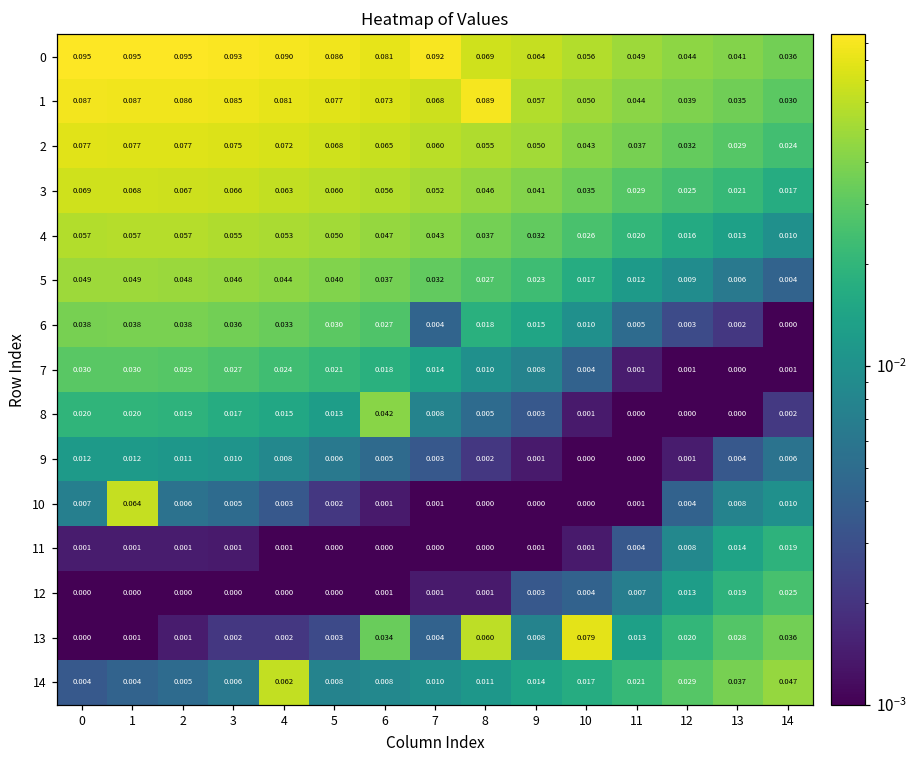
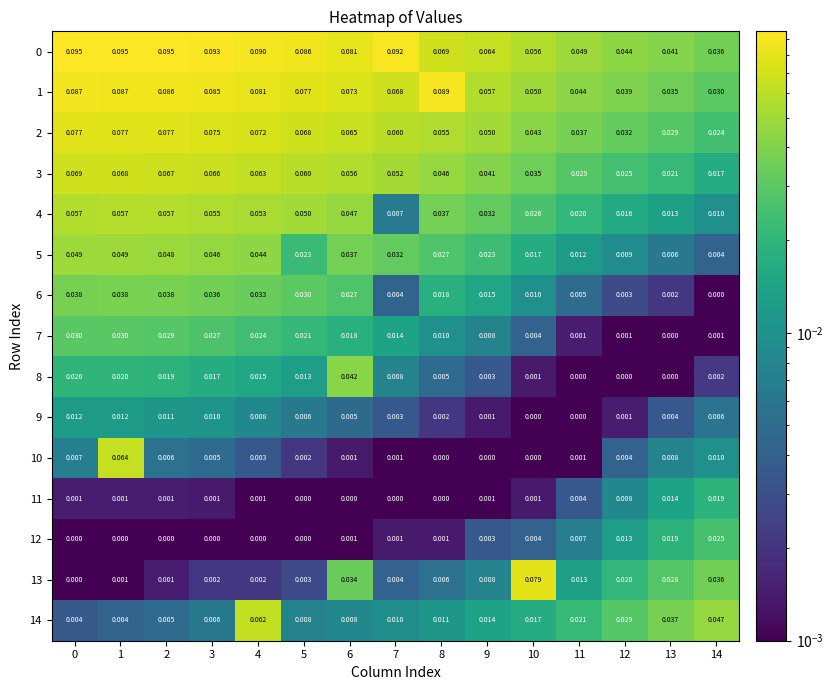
4, 7: 0.043 -> 0.007
5, 5: 0.040 -> 0.023
13, 8: 0.060 -> 0.006
